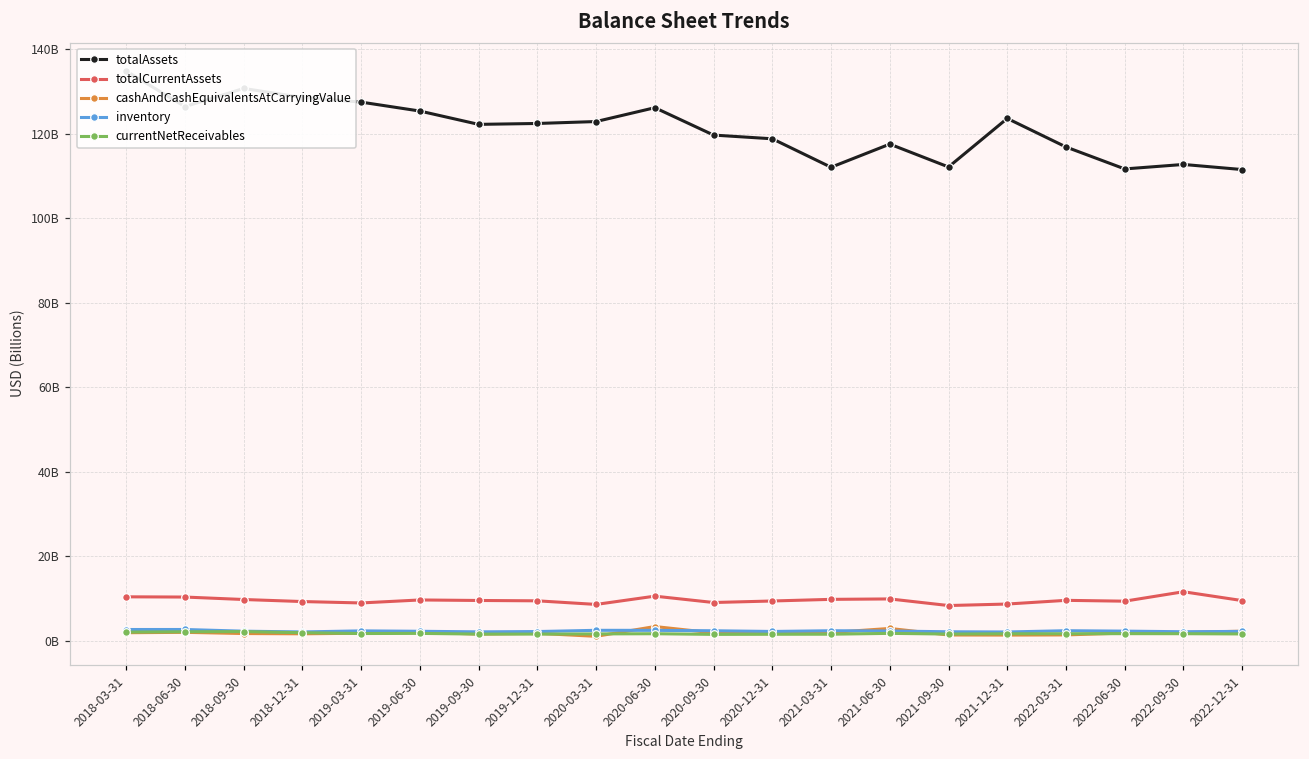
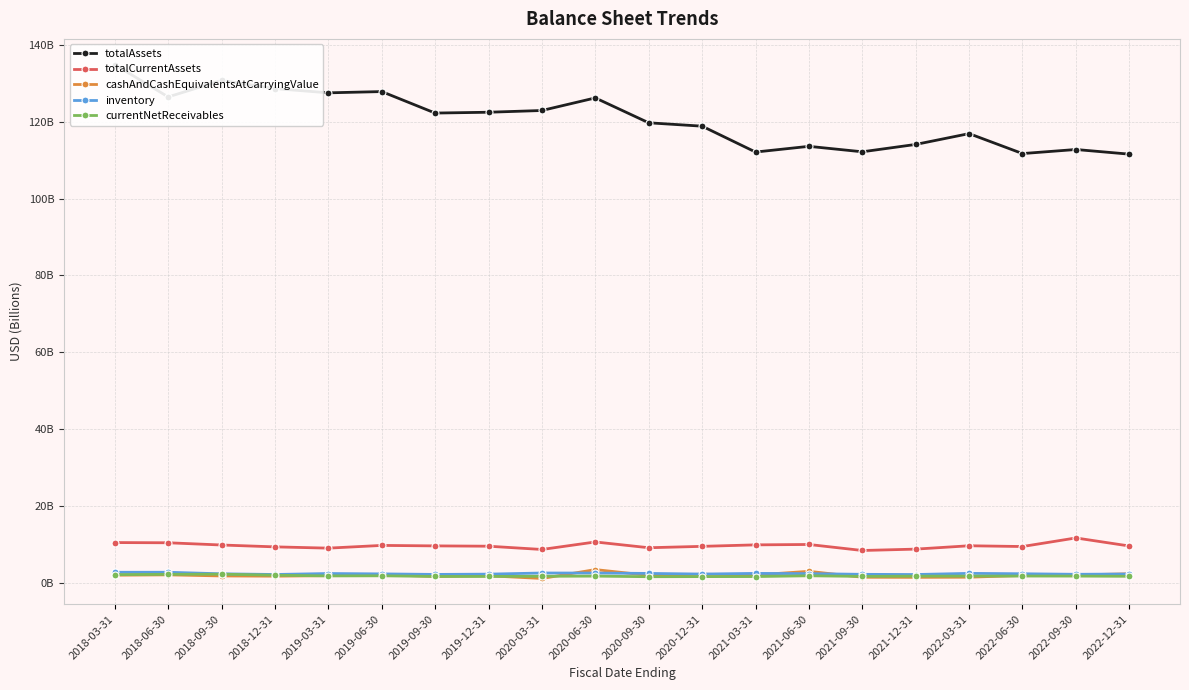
totalAssets, 2019-06-30: 125000000000 -> 128000000000
totalAssets, 2021-06-30: 118000000000 -> 114000000000
totalAssets, 2021-12-31: 124000000000 -> 114000000000
